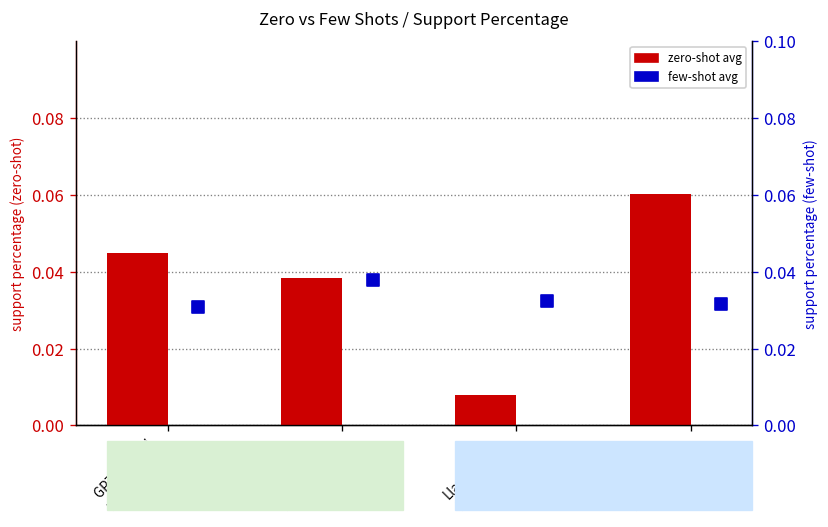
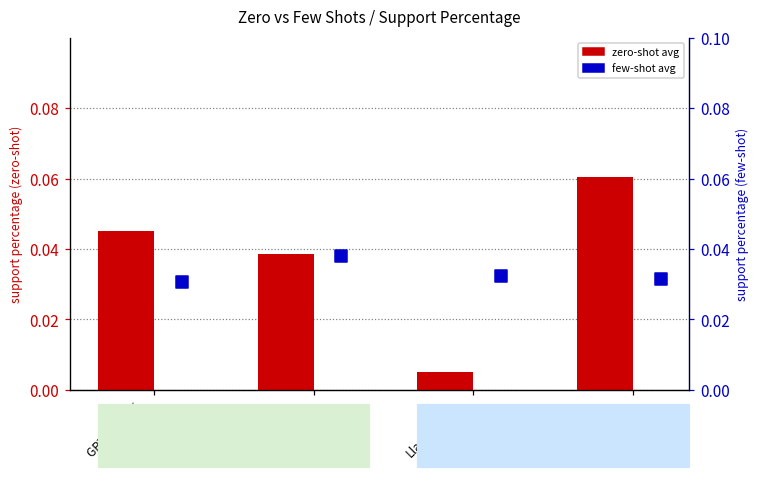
zero-shot avg, Llama3.1-8b no template: 0.008 -> 0.005
